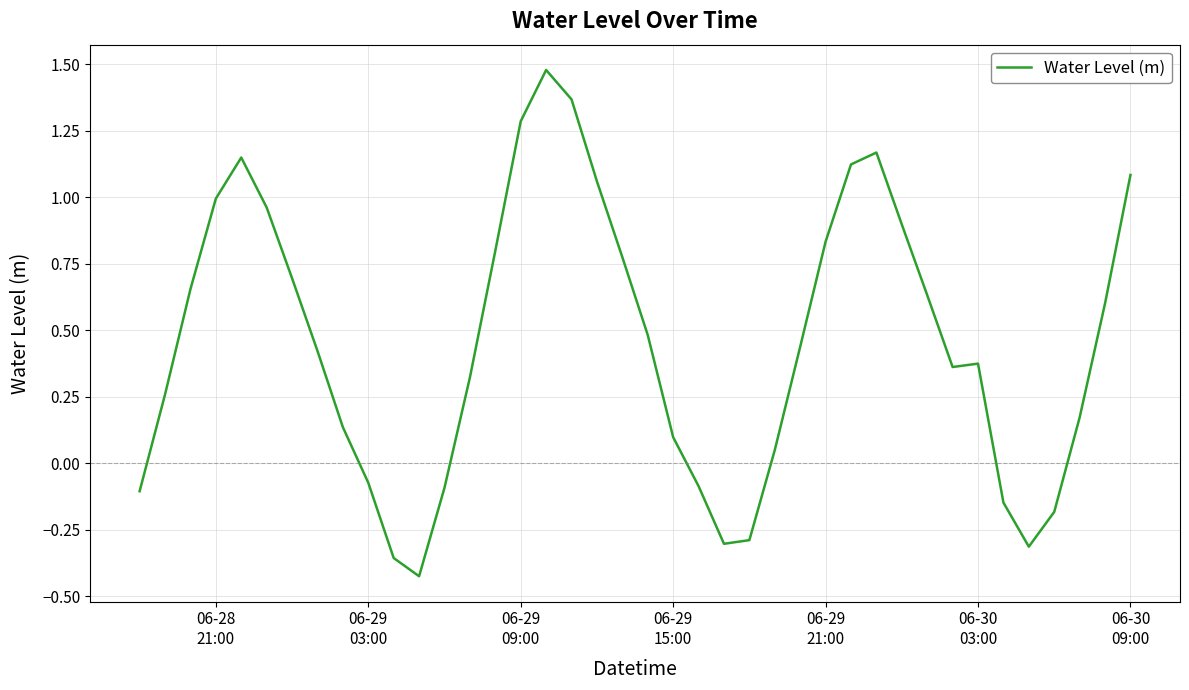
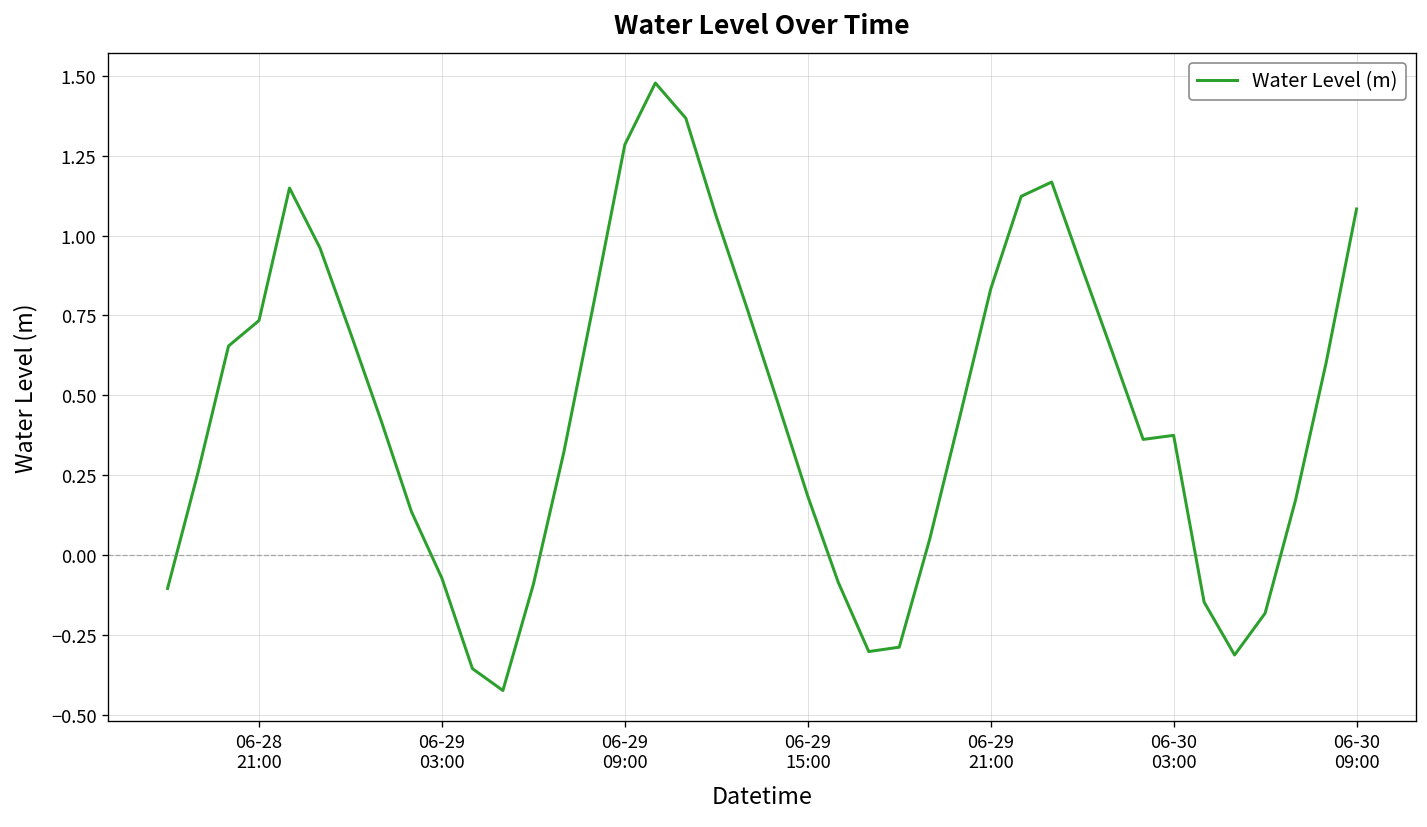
06-28 21:00: 0.99 -> 0.73
06-29 15:00: 0.10 -> 0.18
